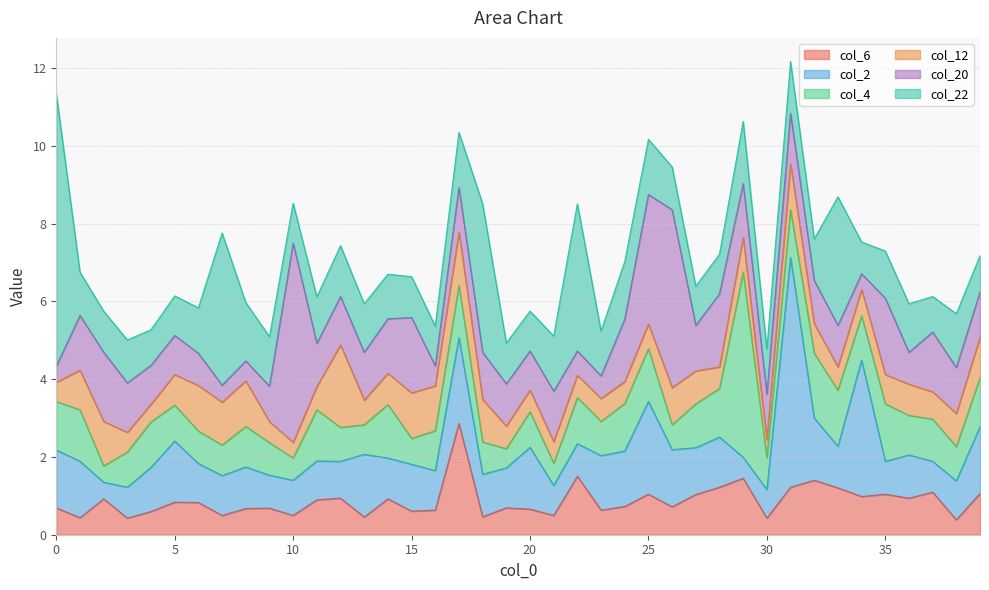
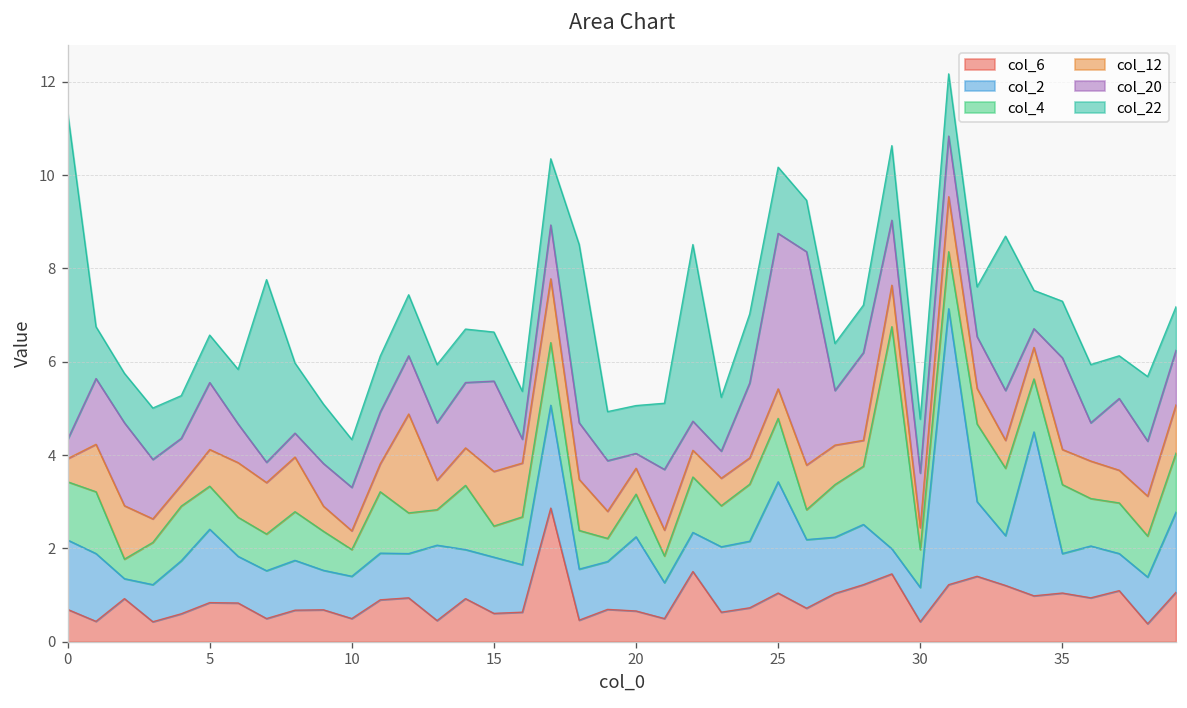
col_20, 5: 1.0 -> 1.4
col_20, 10: 5.1 -> 0.9
col_20, 20: 1.0 -> 0.3
